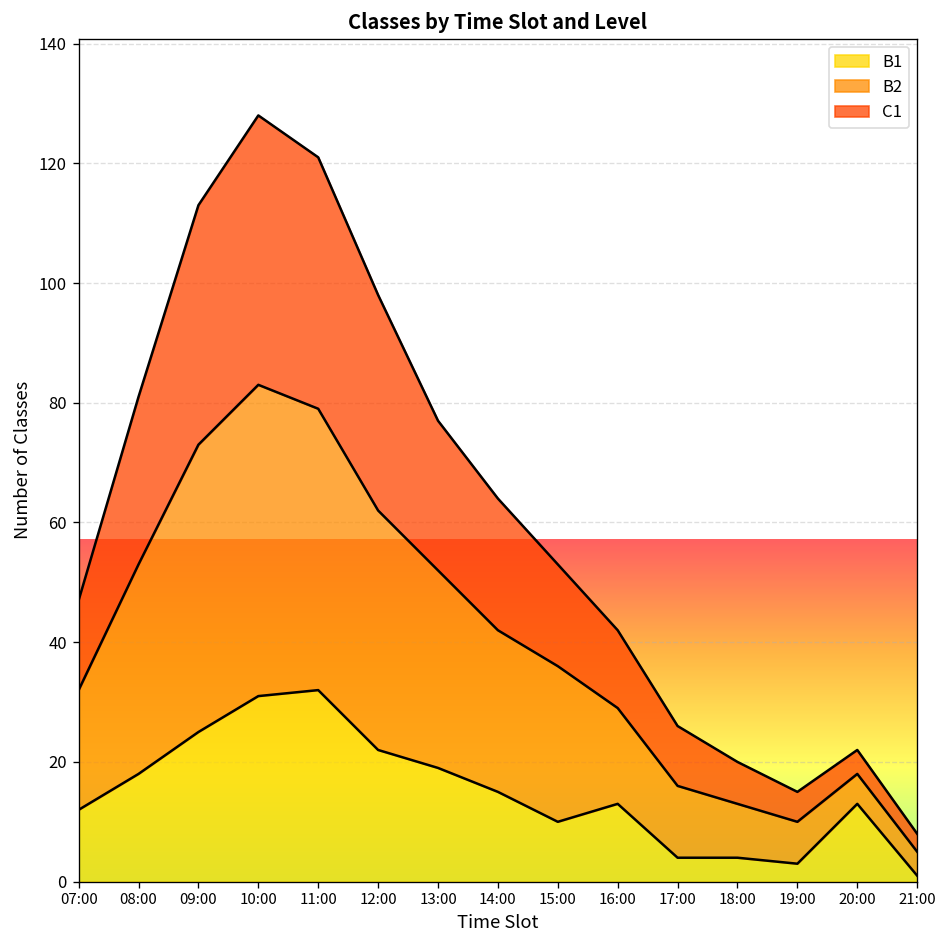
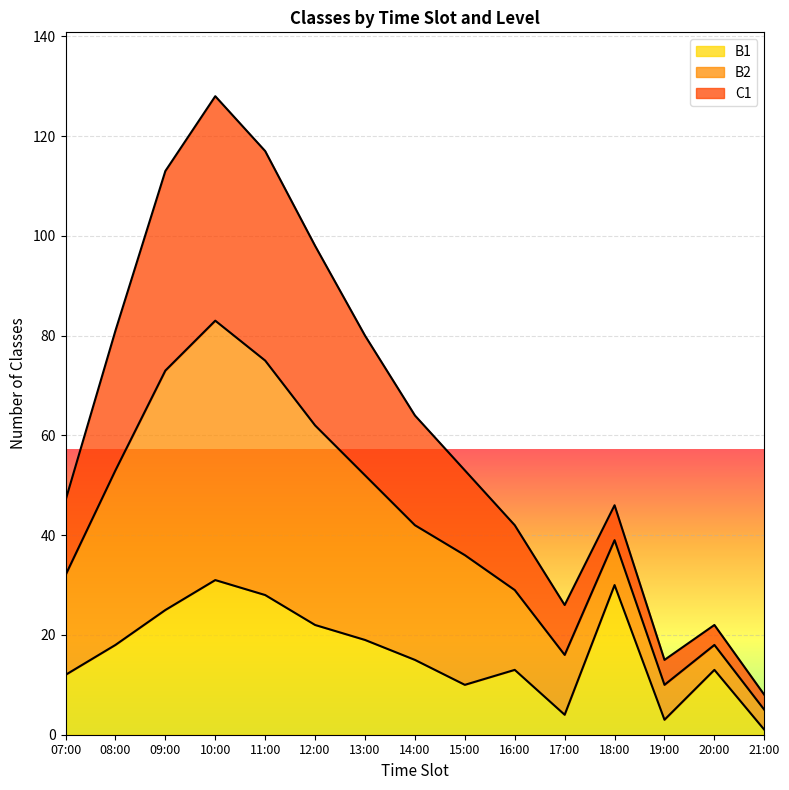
B1, 11:00: 32 -> 28
C1, 13:00: 25 -> 28
B1, 18:00: 4 -> 30
